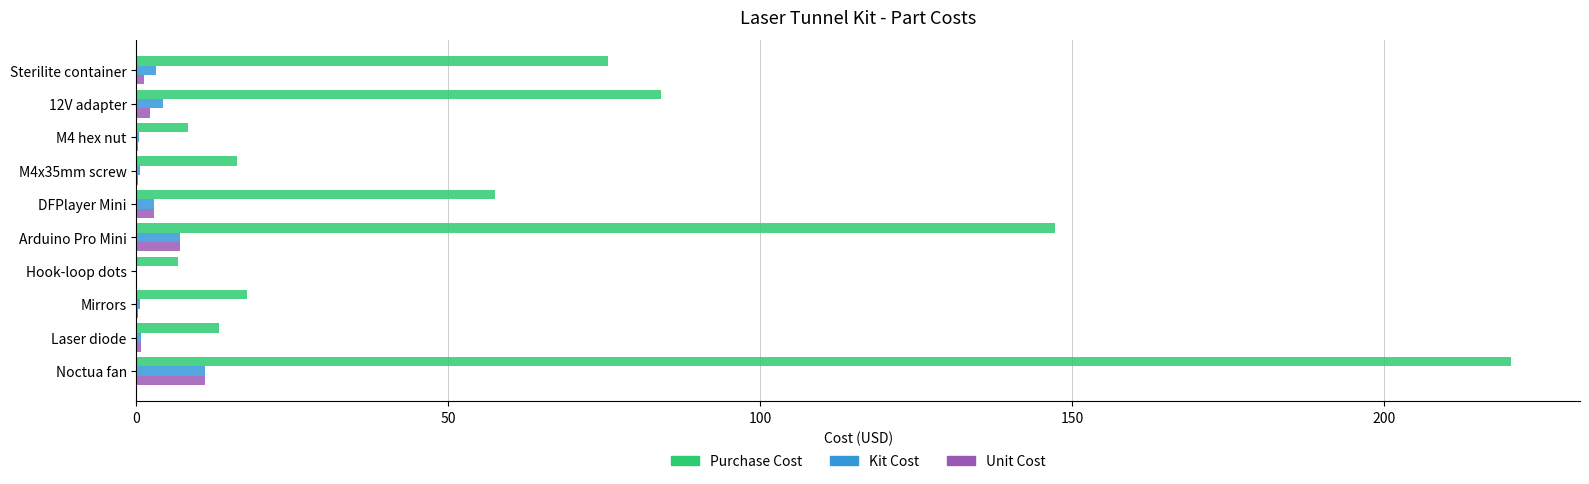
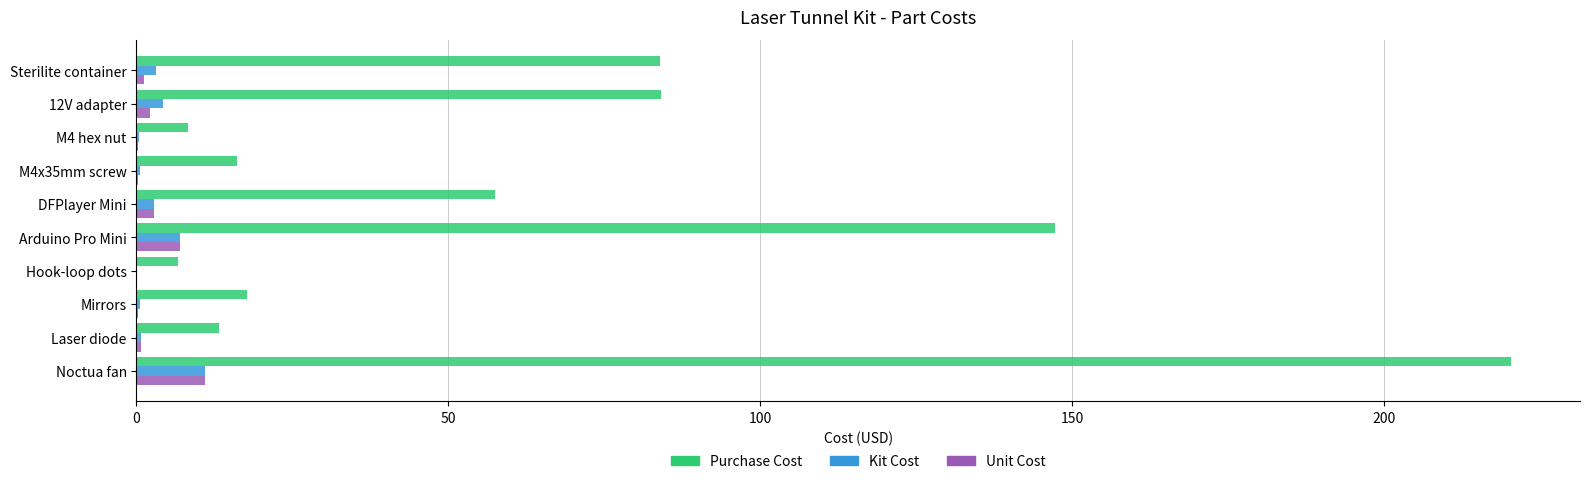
Purchase Cost, Sterilite container: 76 -> 84
